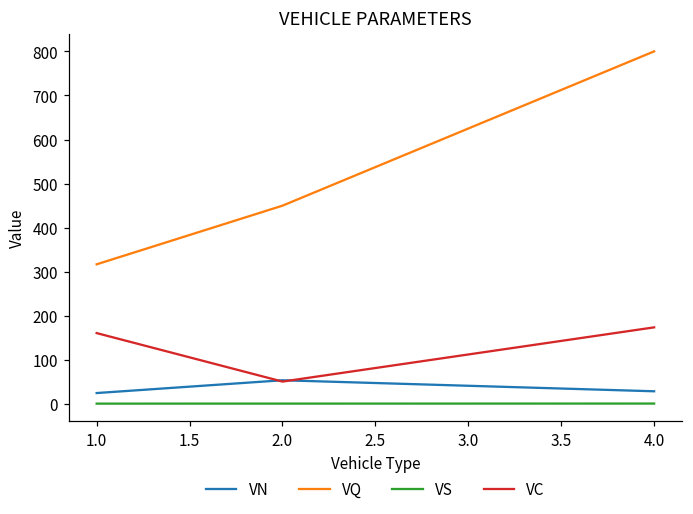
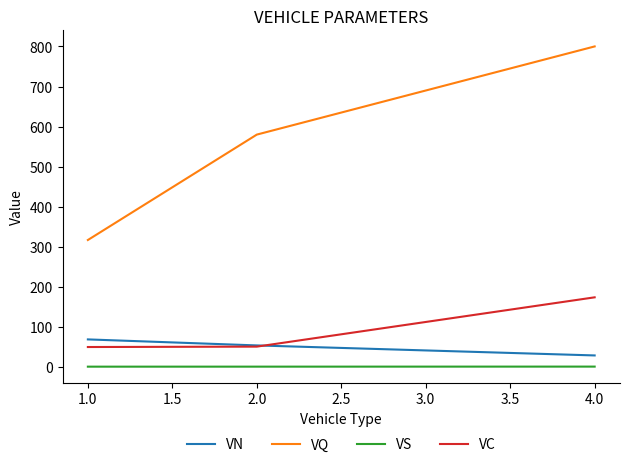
VN, 1.0: 30 -> 70
VC, 1.0: 160 -> 50
VQ, 2.0: 450 -> 580
